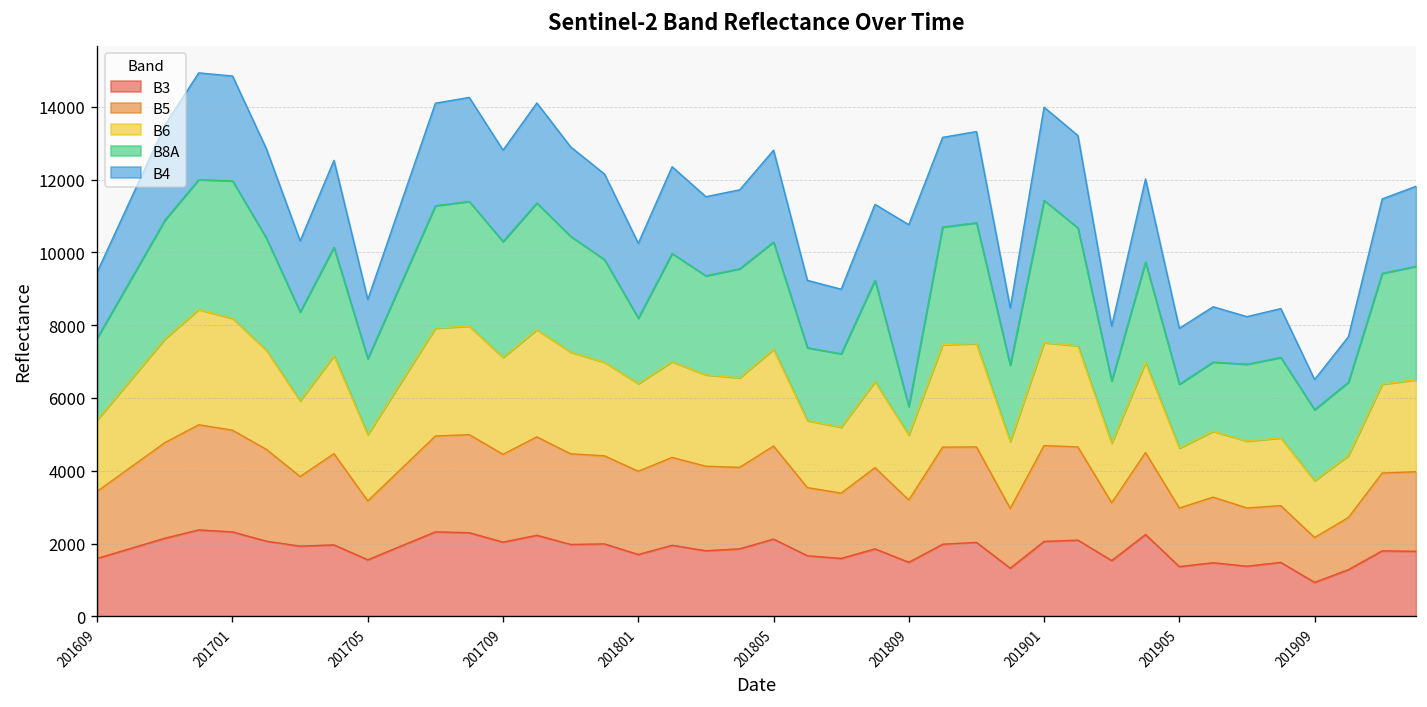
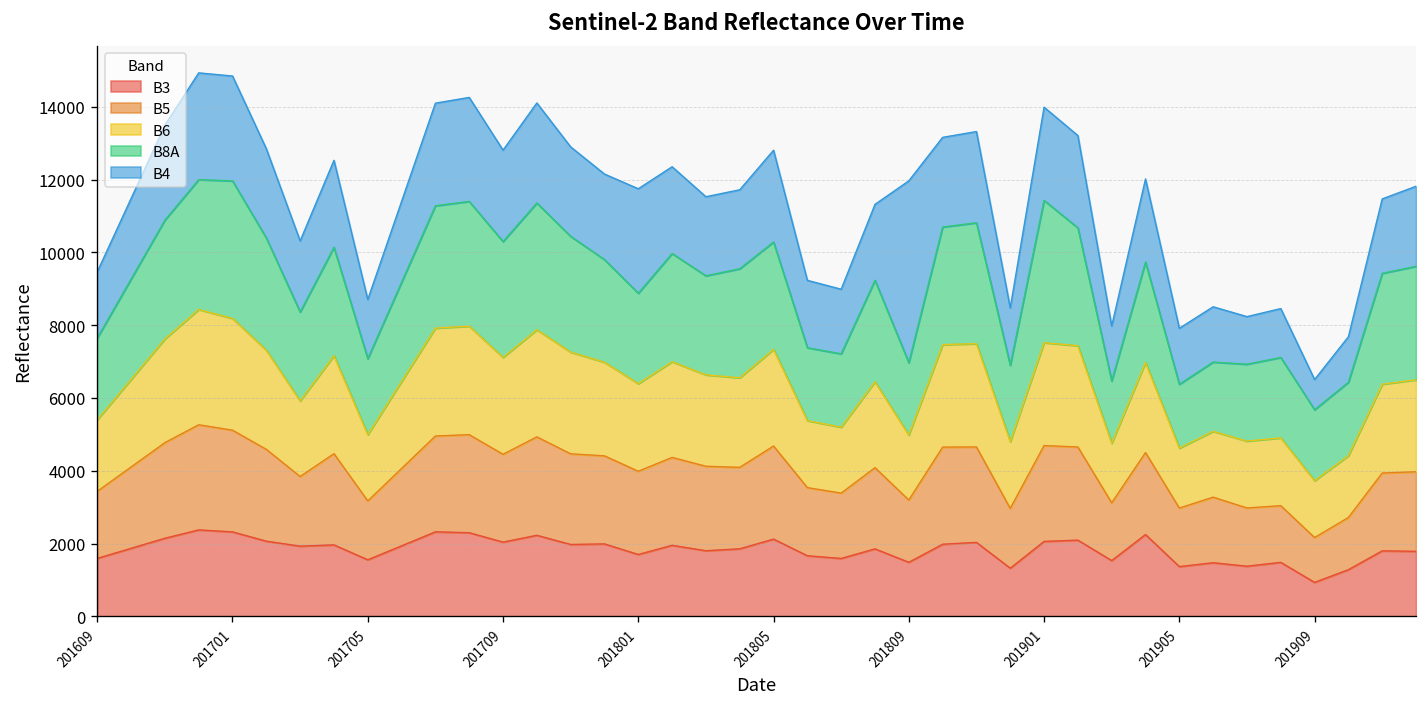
B8A, 201801: 1800 -> 2500
B4, 201801: 2100 -> 2900
B8A, 201809: 800 -> 2000
